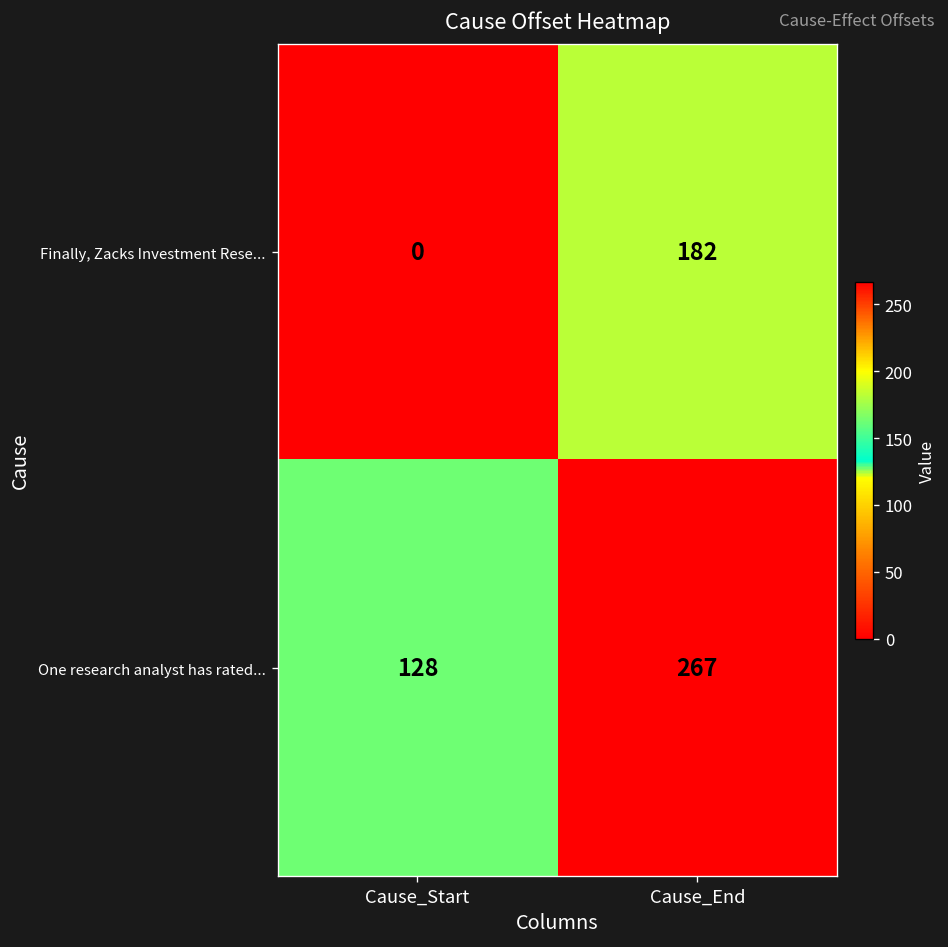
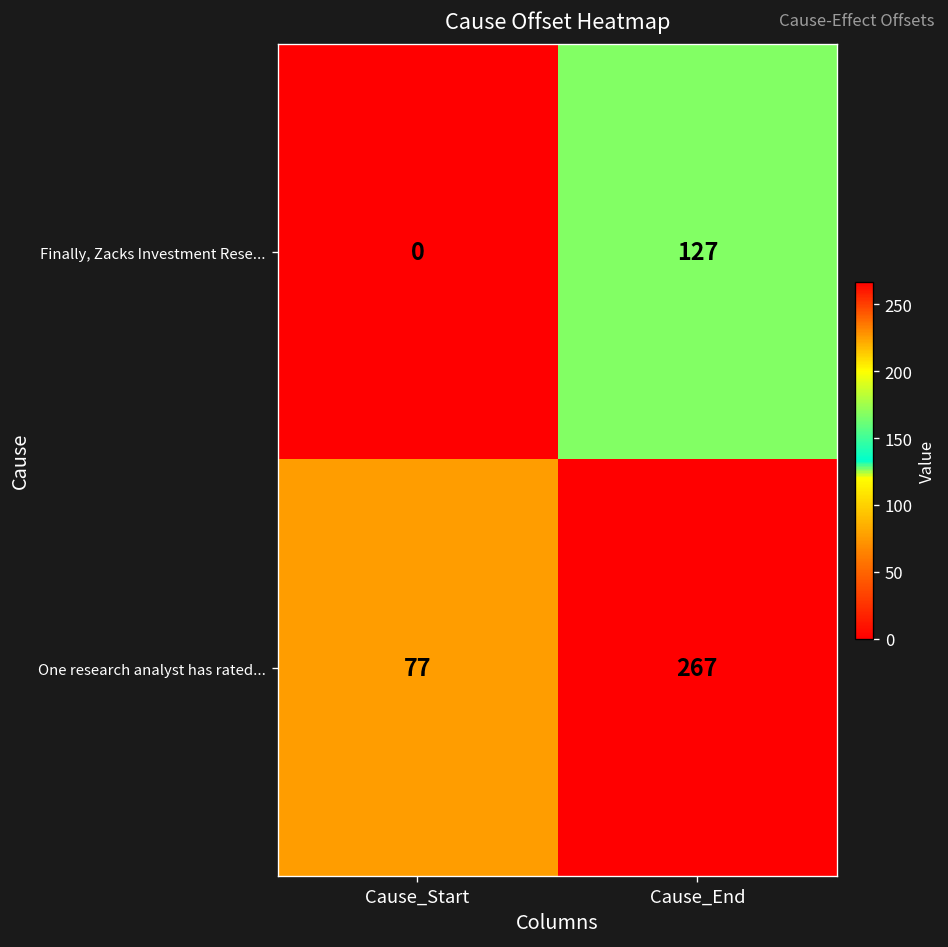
Finally, Zacks Investment Rese..., Cause_End: 182 -> 127
One research analyst has rated..., Cause_Start: 128 -> 77
